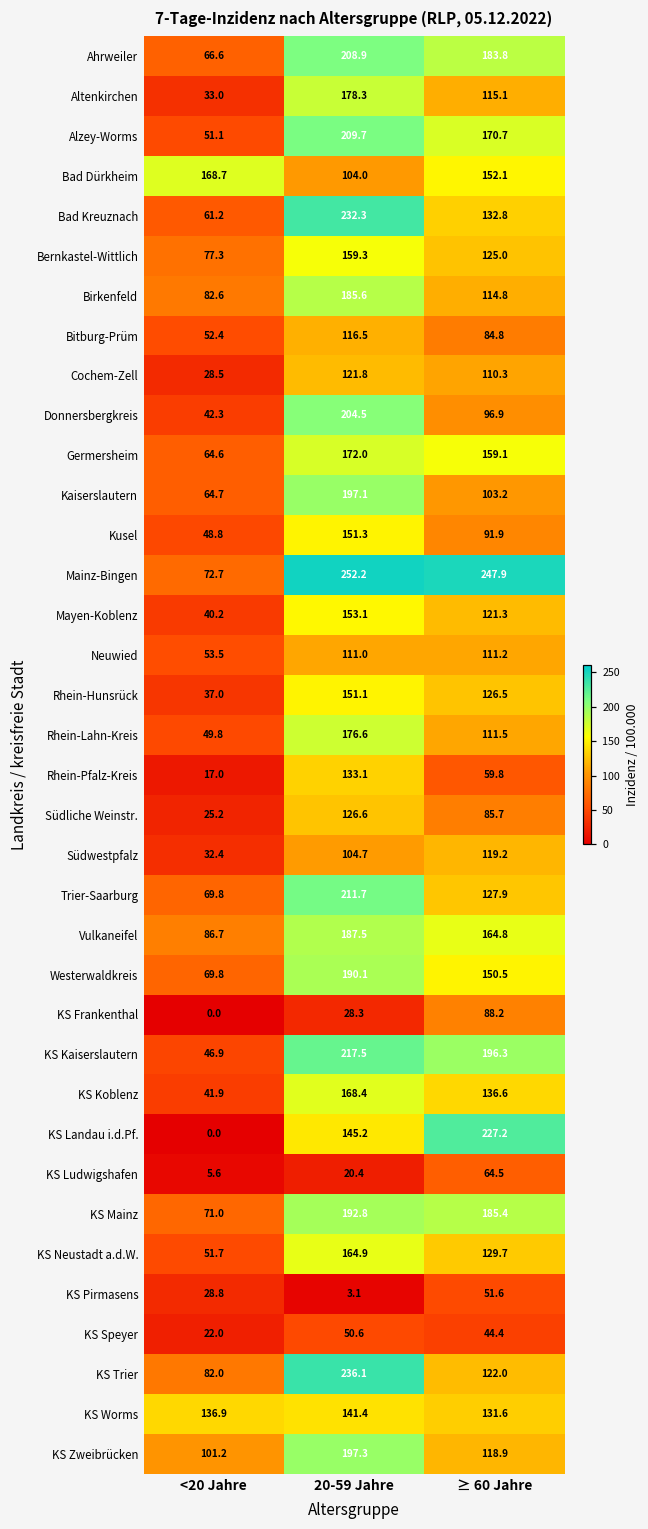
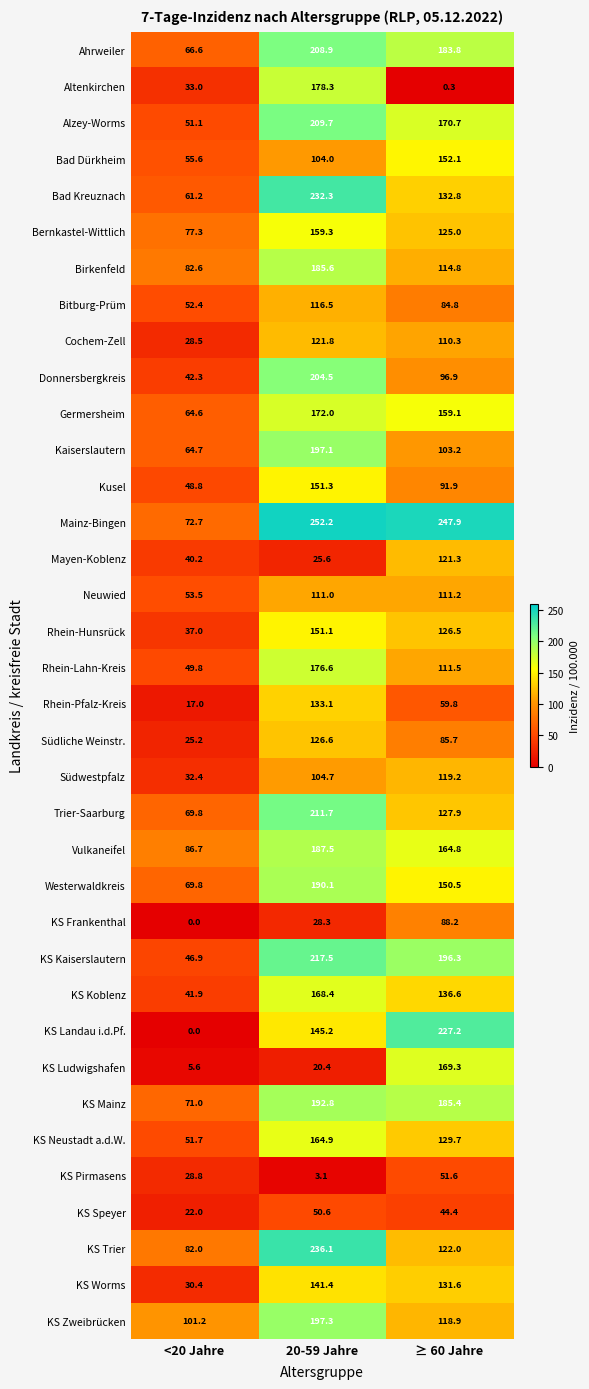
Altenkirchen, ≥ 60 Jahre: 115.1 -> 0.3
Bad Dürkheim, <20 Jahre: 168.7 -> 55.6
Mayen-Koblenz, 20-59 Jahre: 153.1 -> 25.6
KS Ludwigshafen, ≥ 60 Jahre: 64.5 -> 169.3
KS Worms, <20 Jahre: 136.9 -> 30.4
